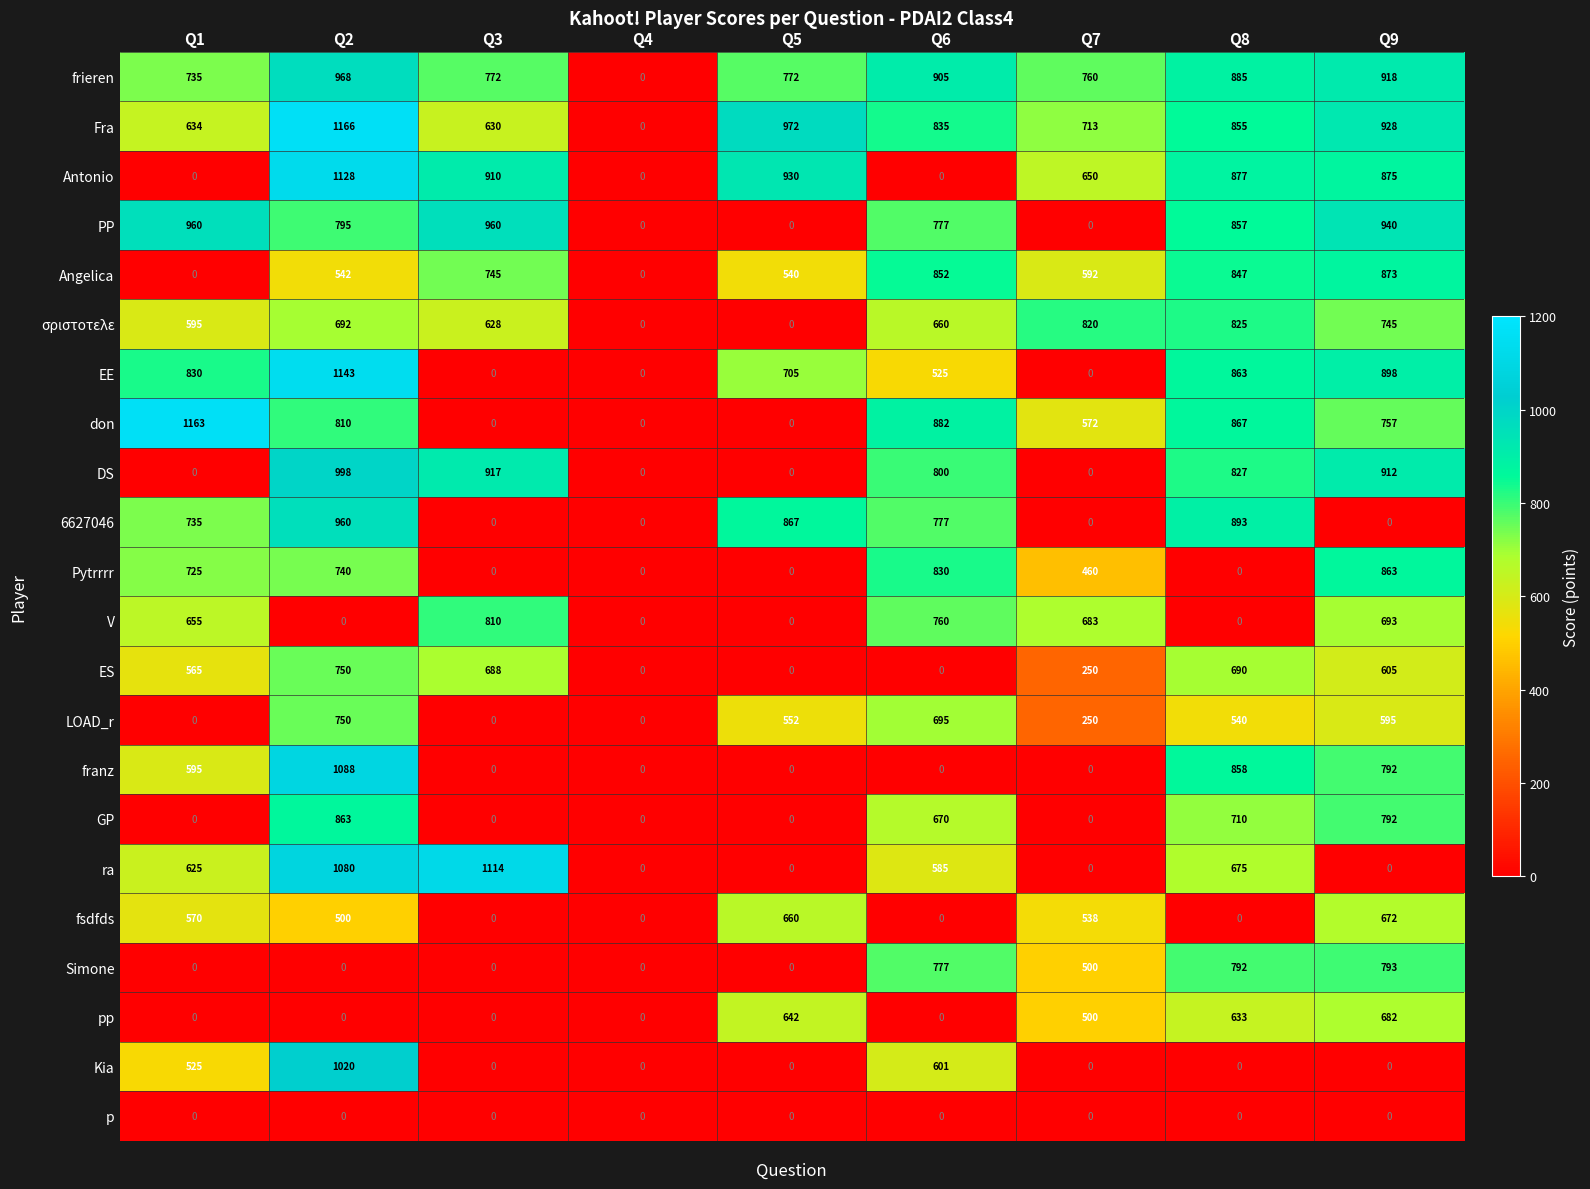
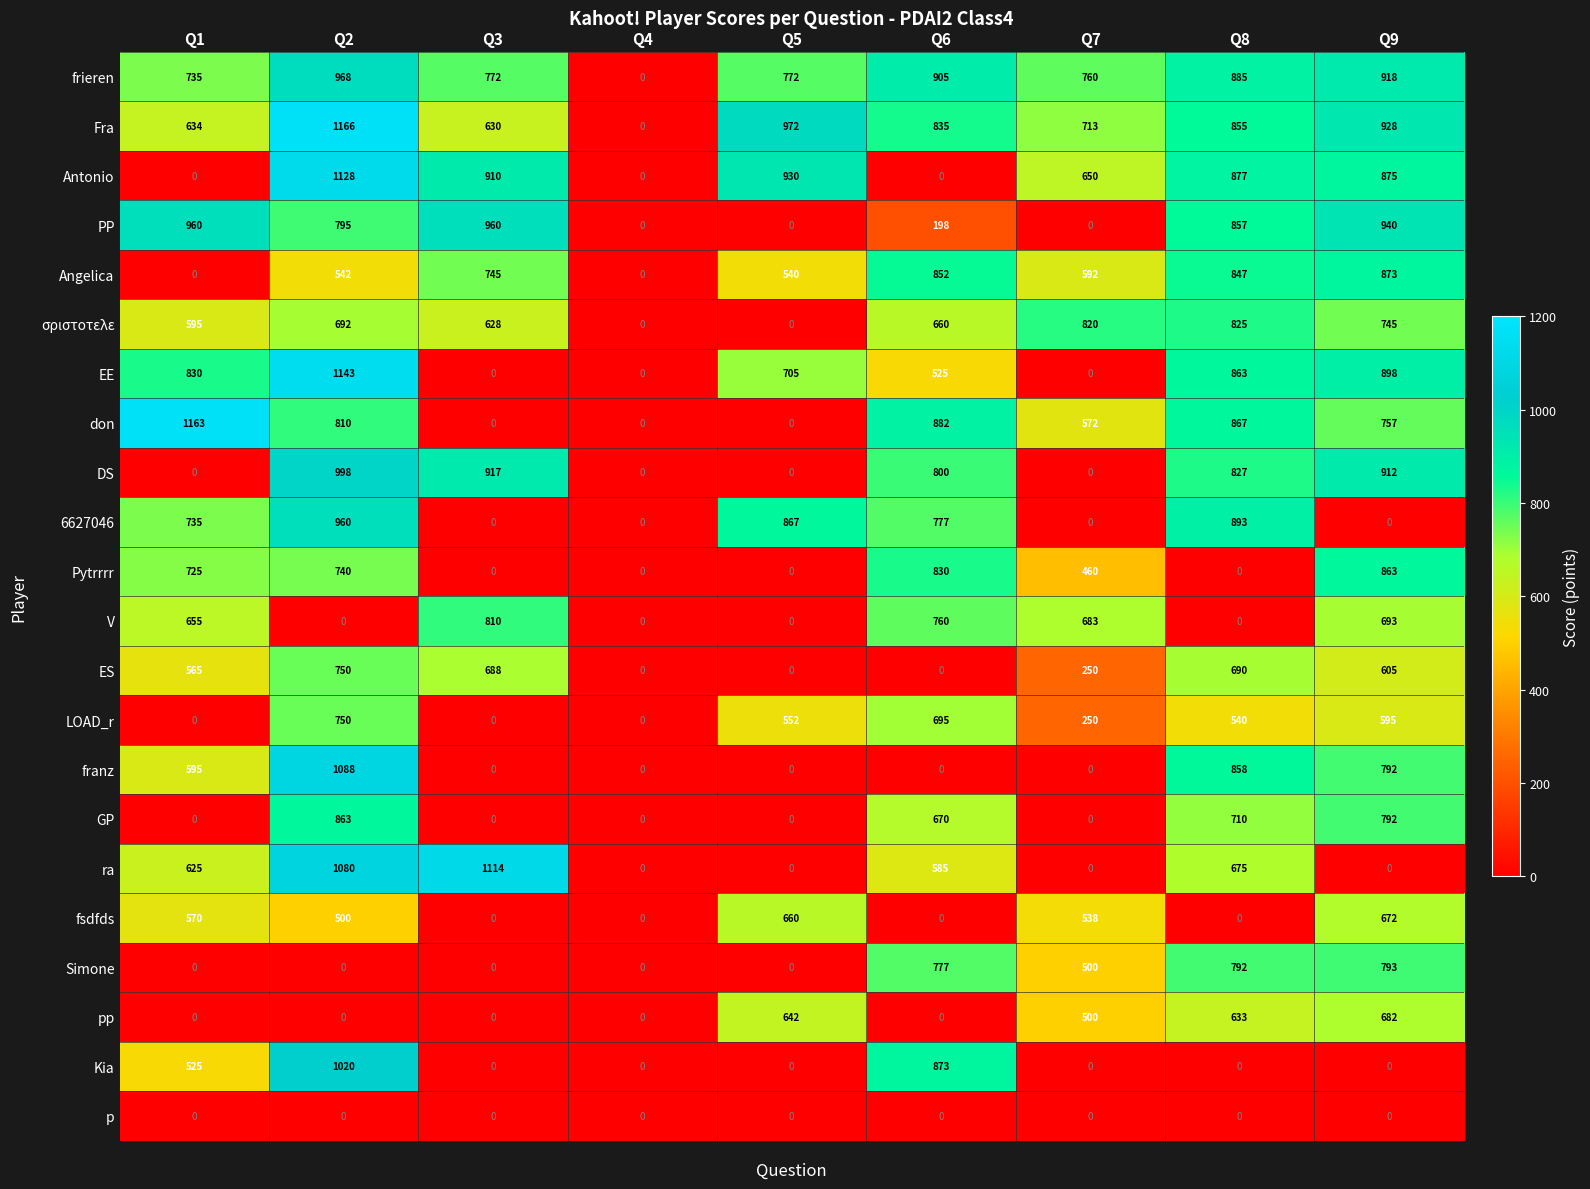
PP, Q6: 777 -> 198
Kia, Q6: 601 -> 873
